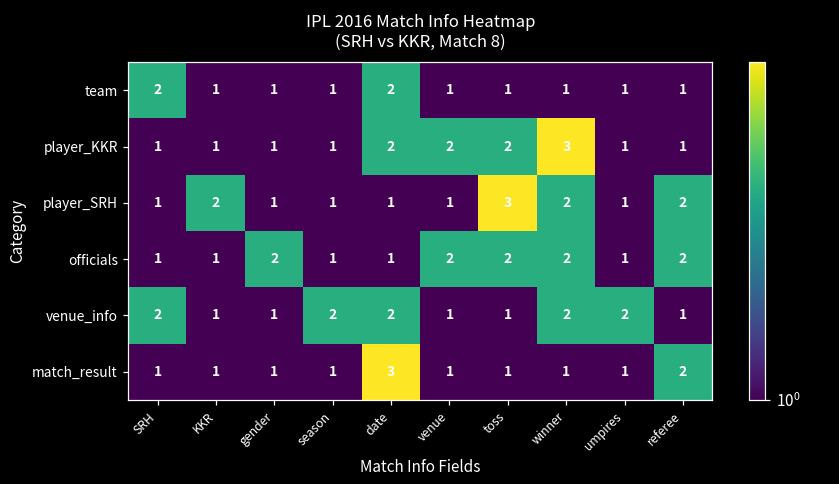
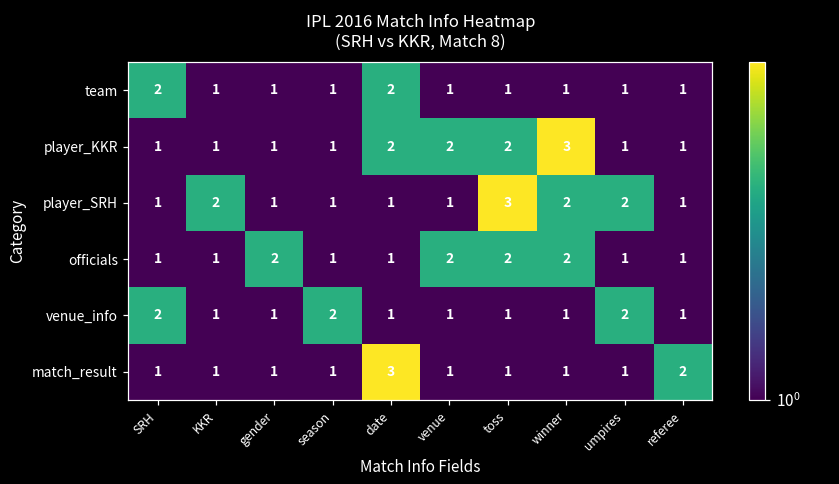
player_SRH, umpires: 1 -> 2
player_SRH, referee: 2 -> 1
officials, referee: 2 -> 1
venue_info, date: 2 -> 1
venue_info, winner: 2 -> 1
